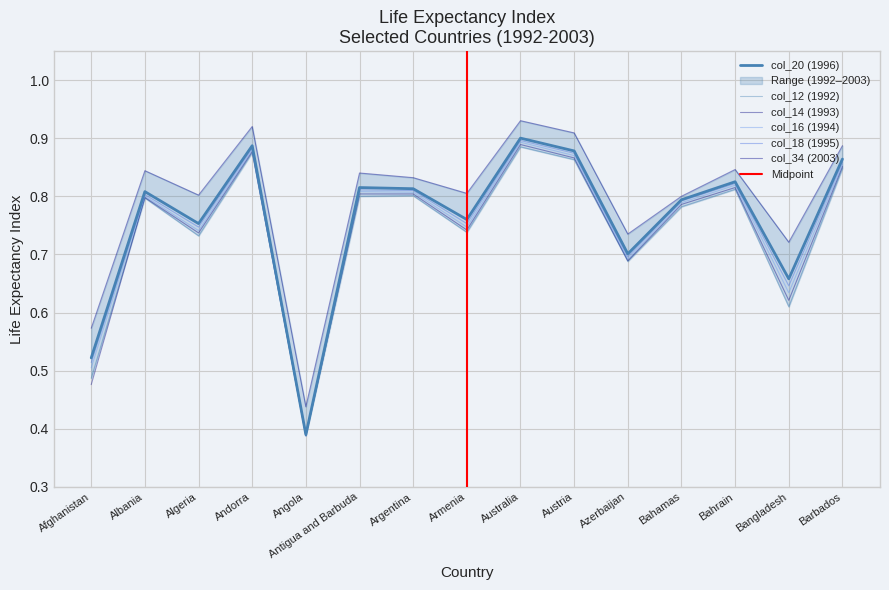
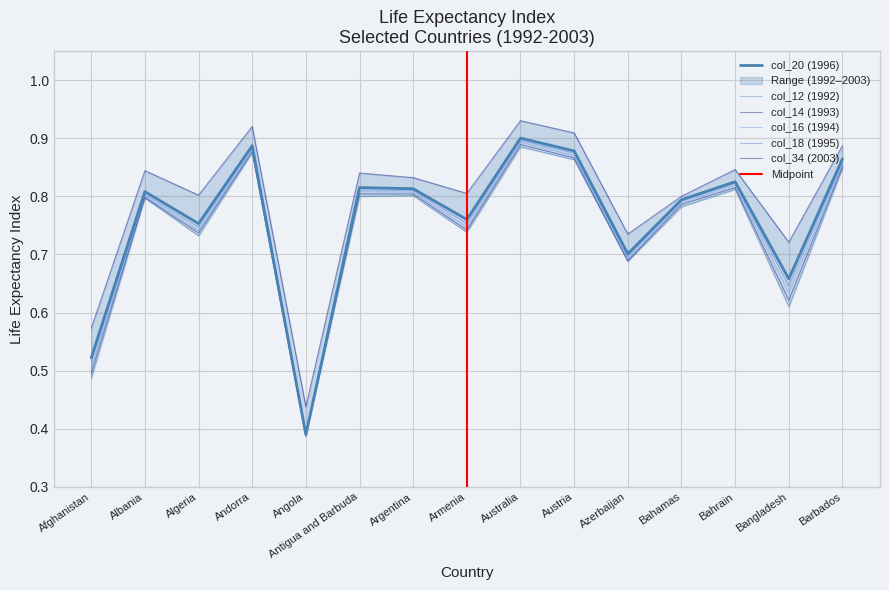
col_14 (1993), Afghanistan: 0.48 -> 0.50
